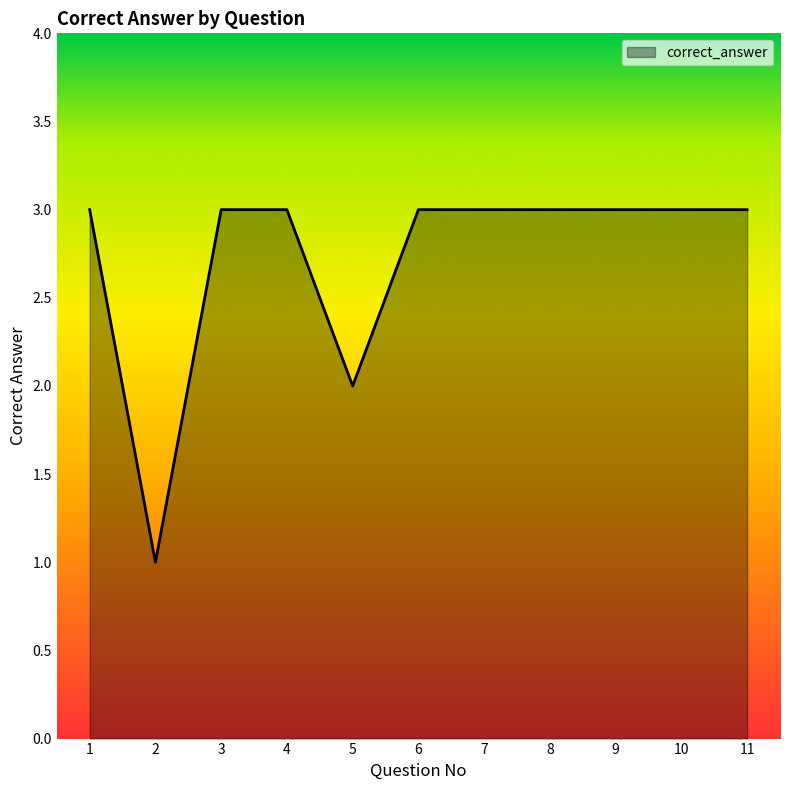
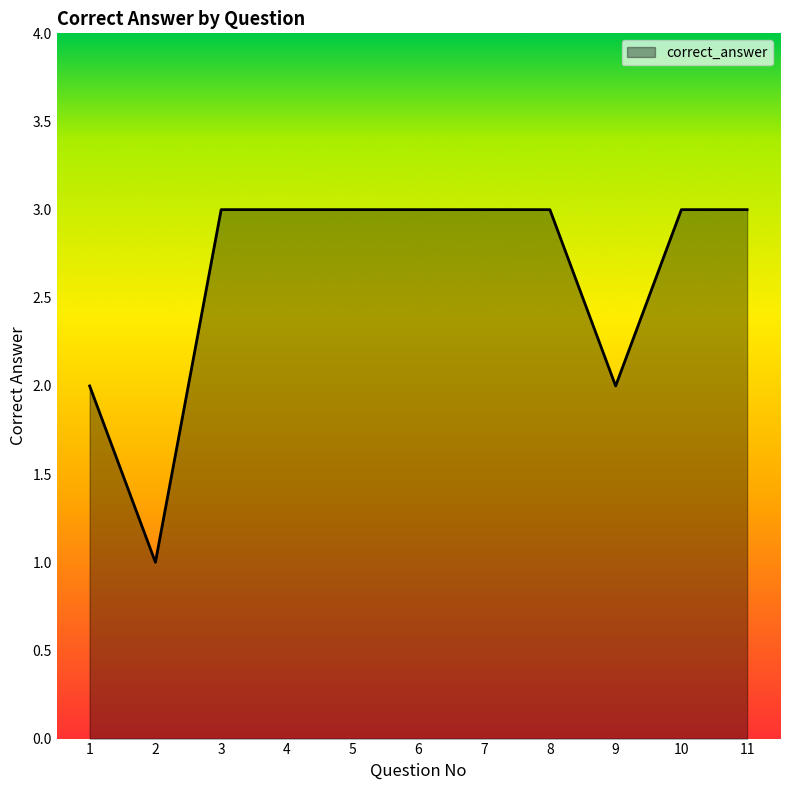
1: 3 -> 2
5: 2 -> 3
9: 3 -> 2
